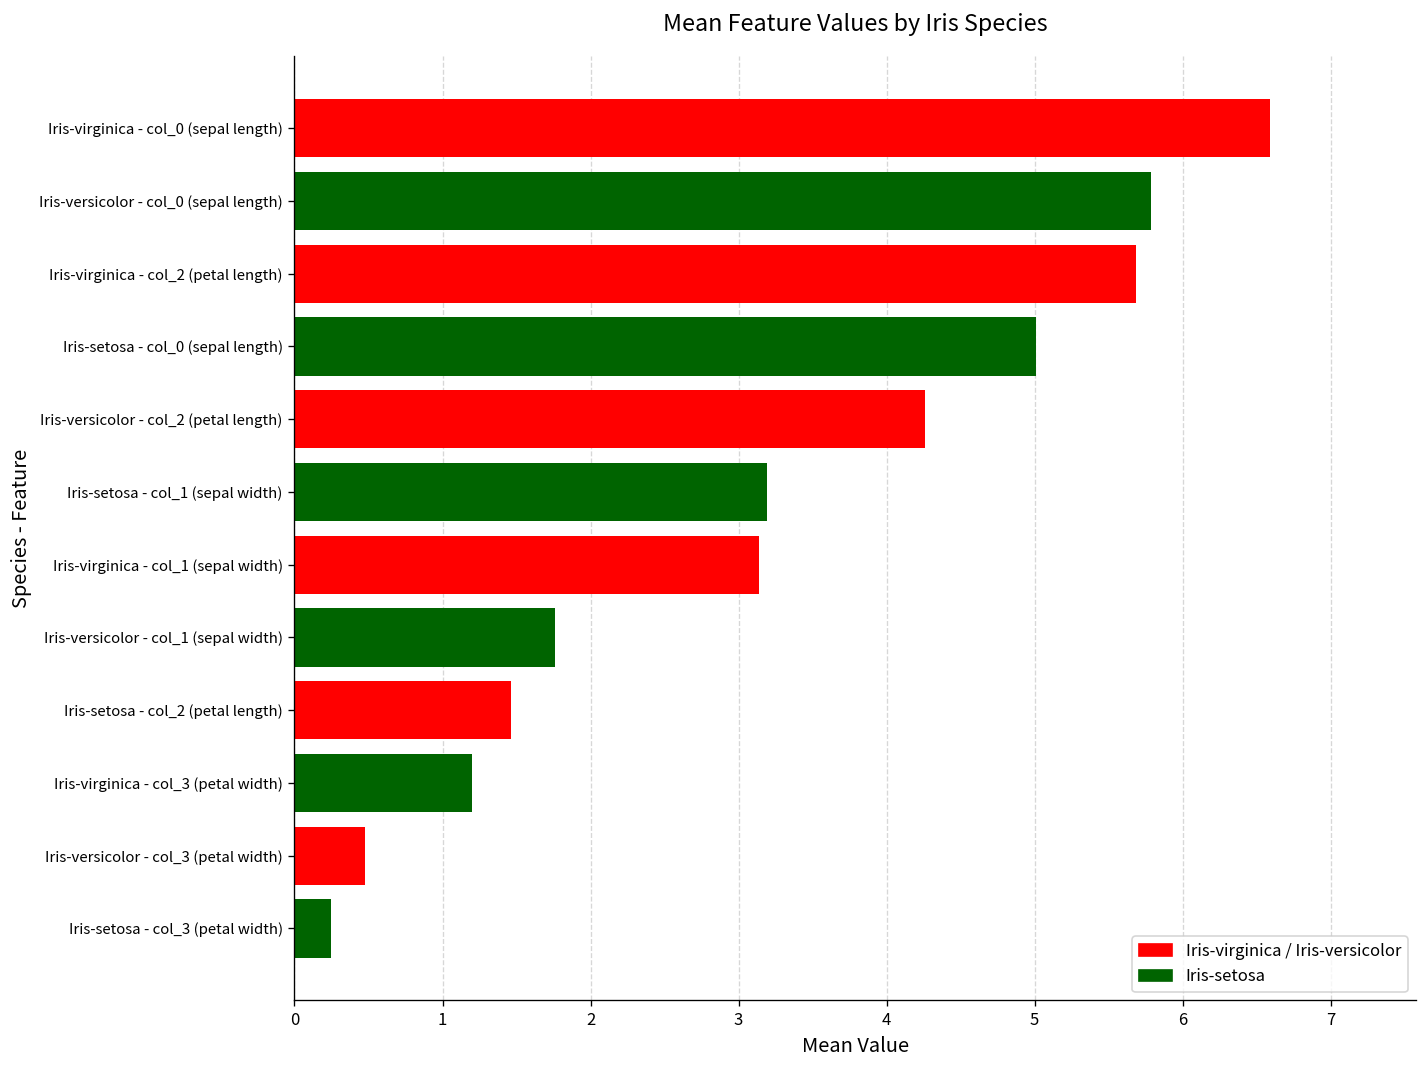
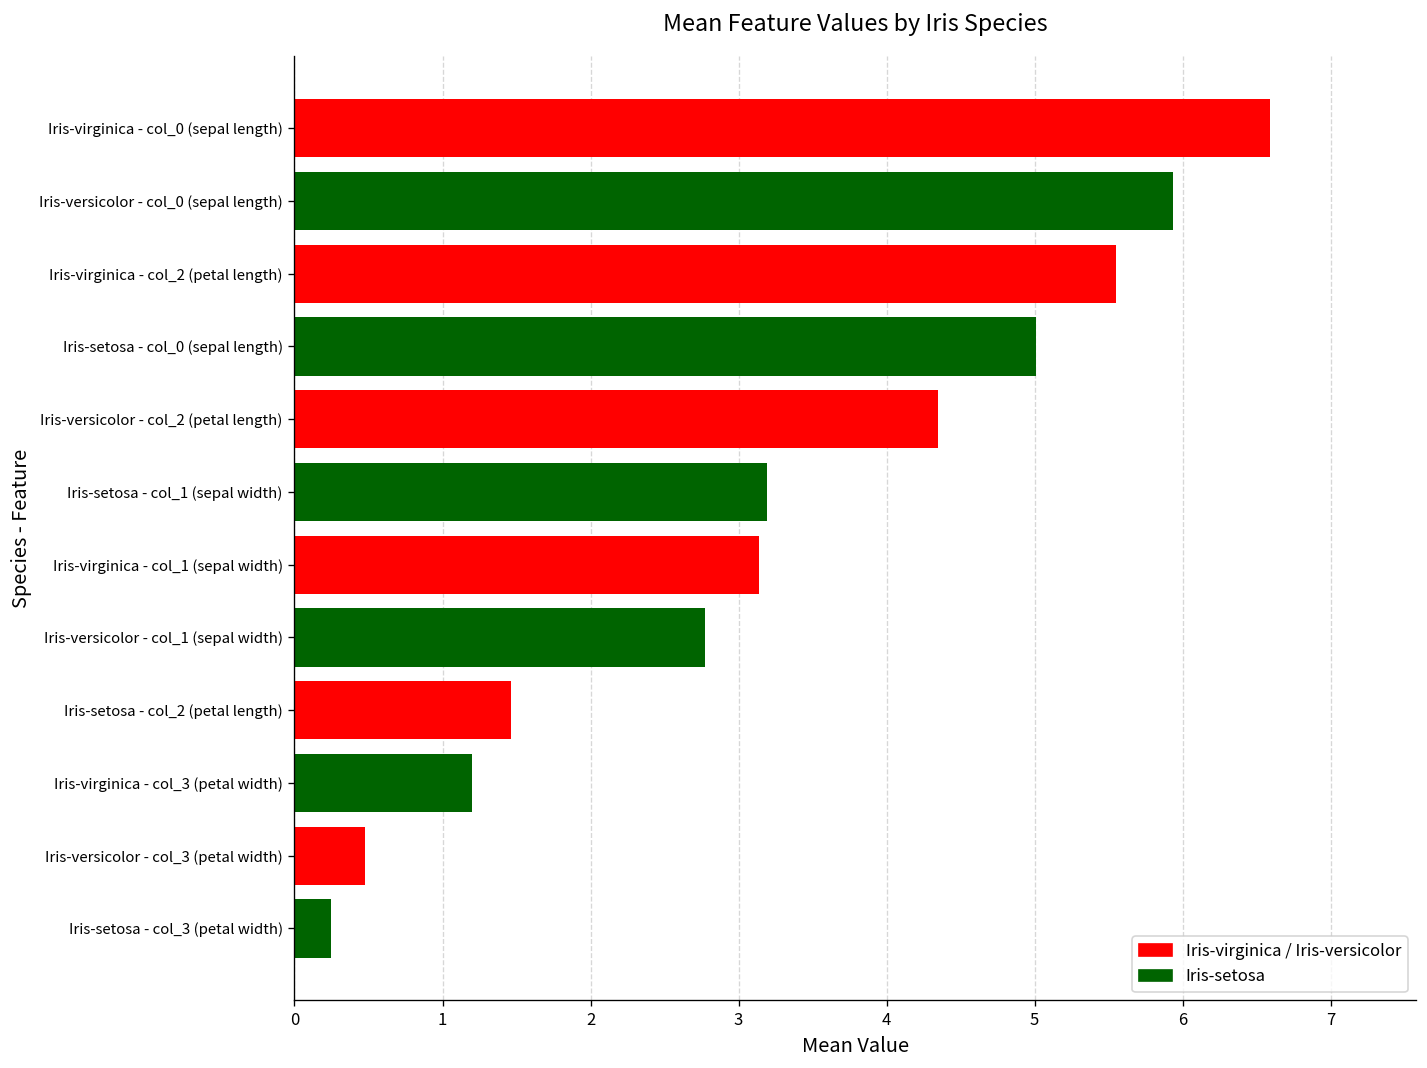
Iris-versicolor - col_0 (sepal length): 5.78 -> 5.94
Iris-virginica - col_2 (petal length): 5.69 -> 5.55
Iris-versicolor - col_2 (petal length): 4.26 -> 4.35
Iris-versicolor - col_1 (sepal width): 1.76 -> 2.77
